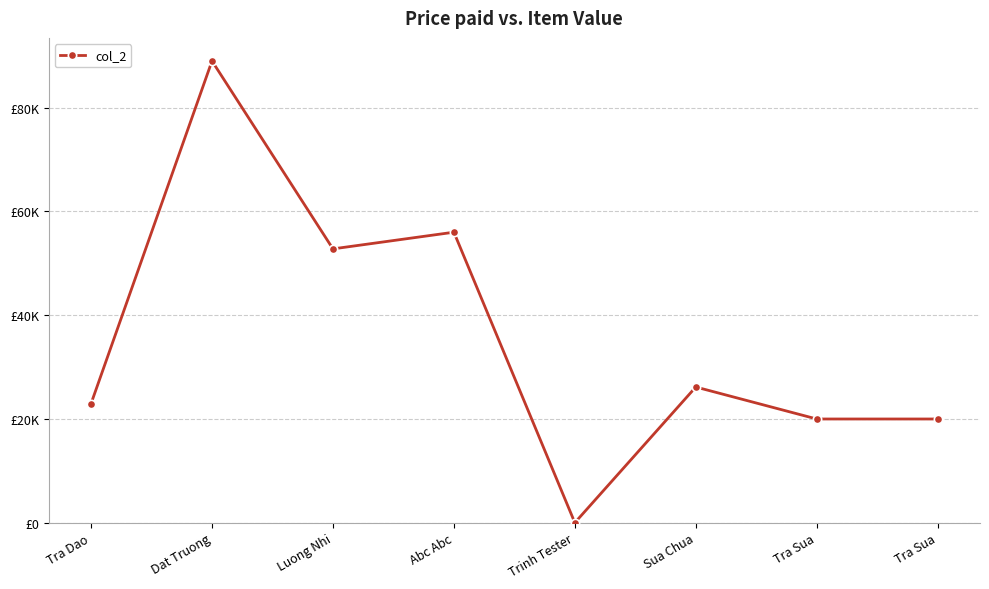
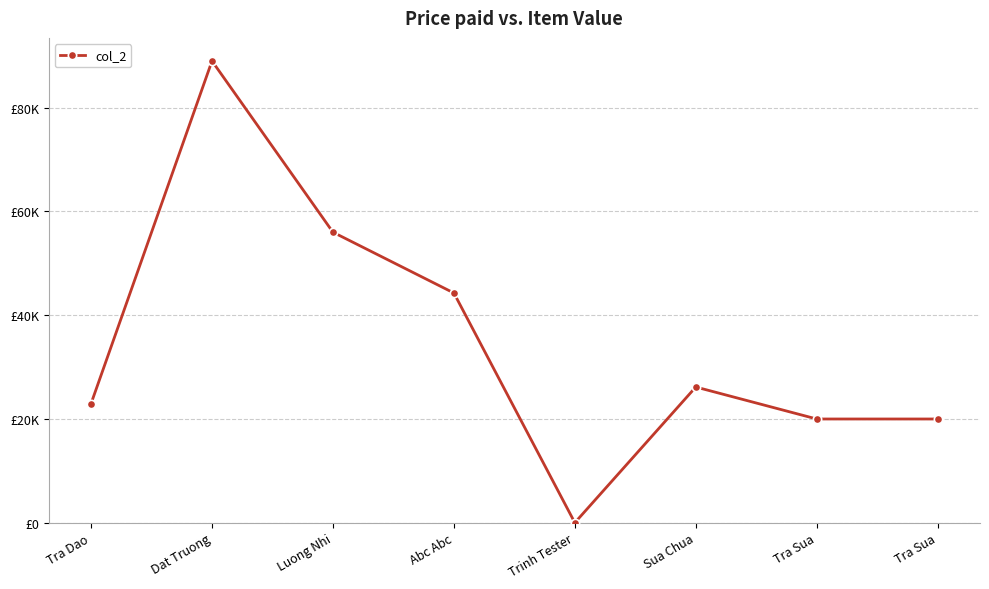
Luong Nhi: £53000 -> £56000
Abc Abc: £56000 -> £44000
